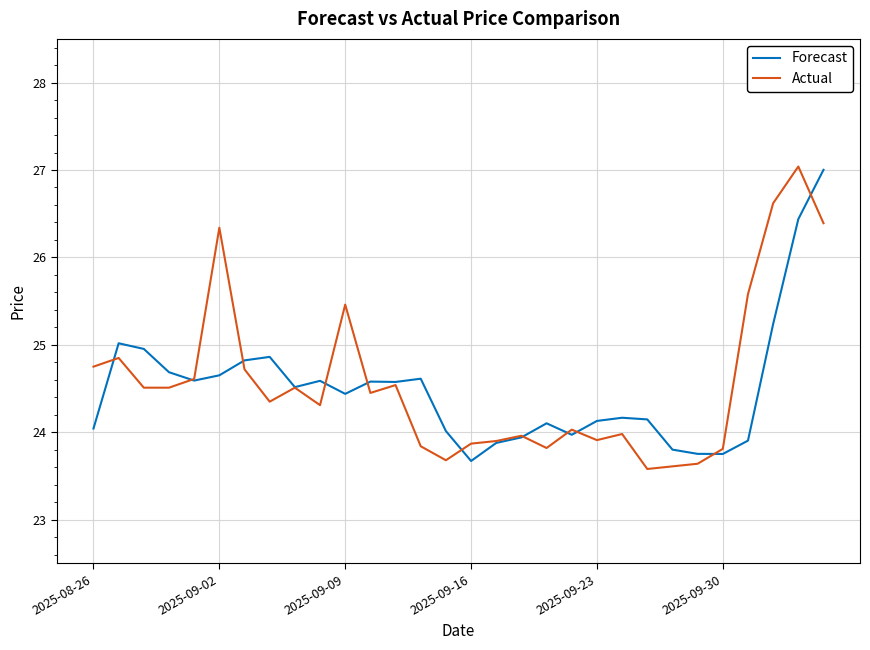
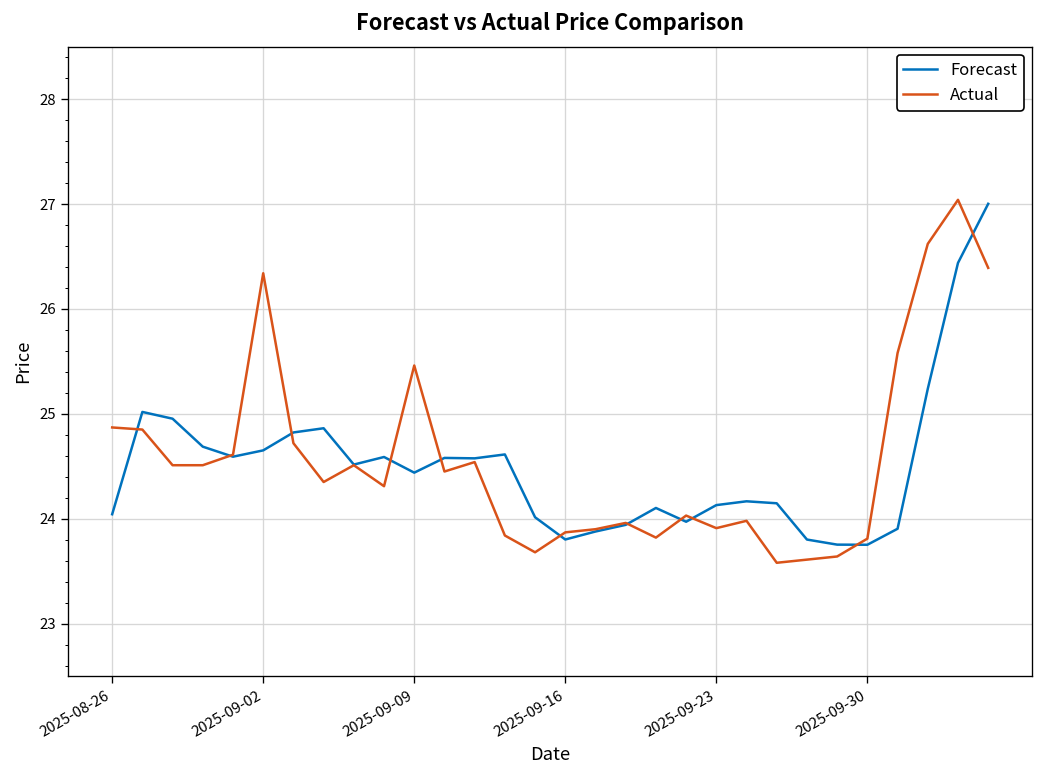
Actual, 2025-08-26: 24.8 -> 24.9
Forecast, 2025-09-16: 23.7 -> 23.8
